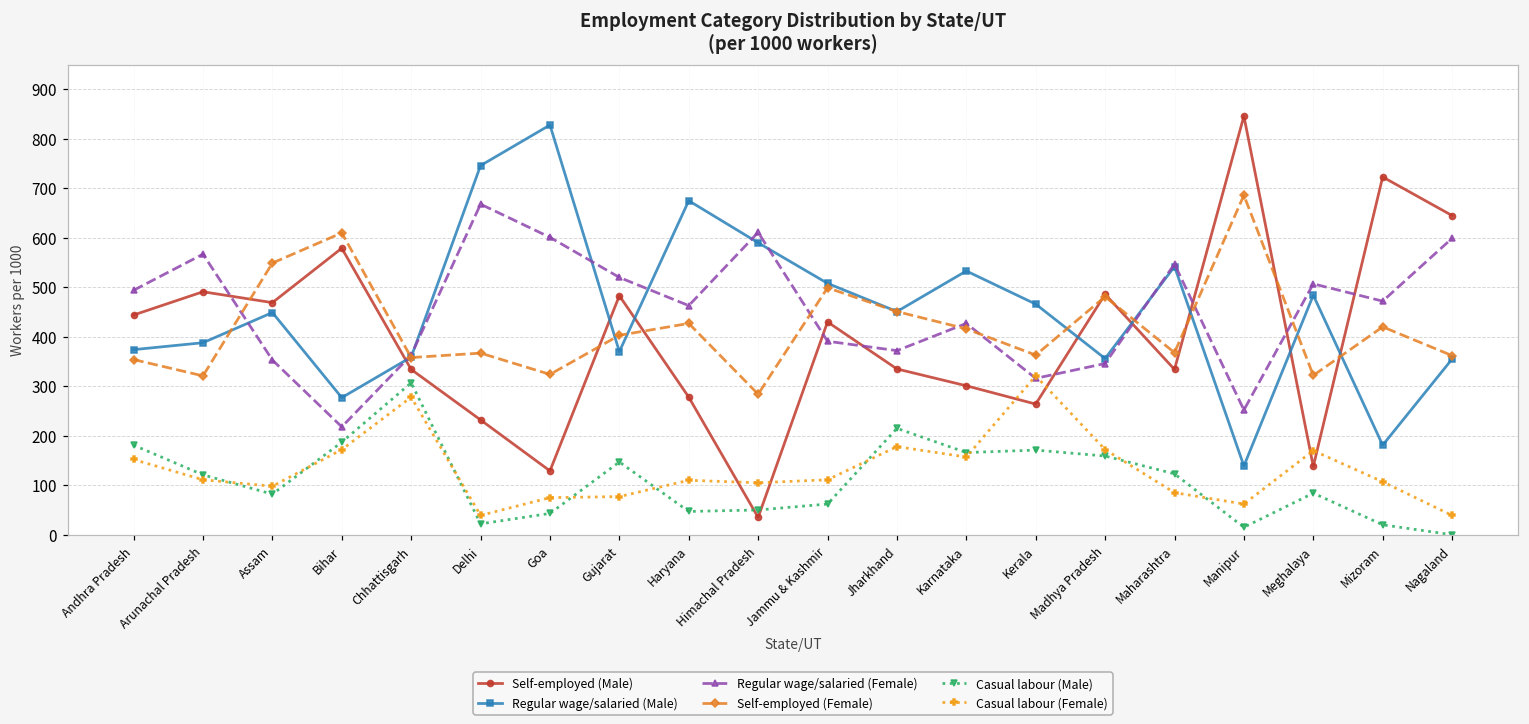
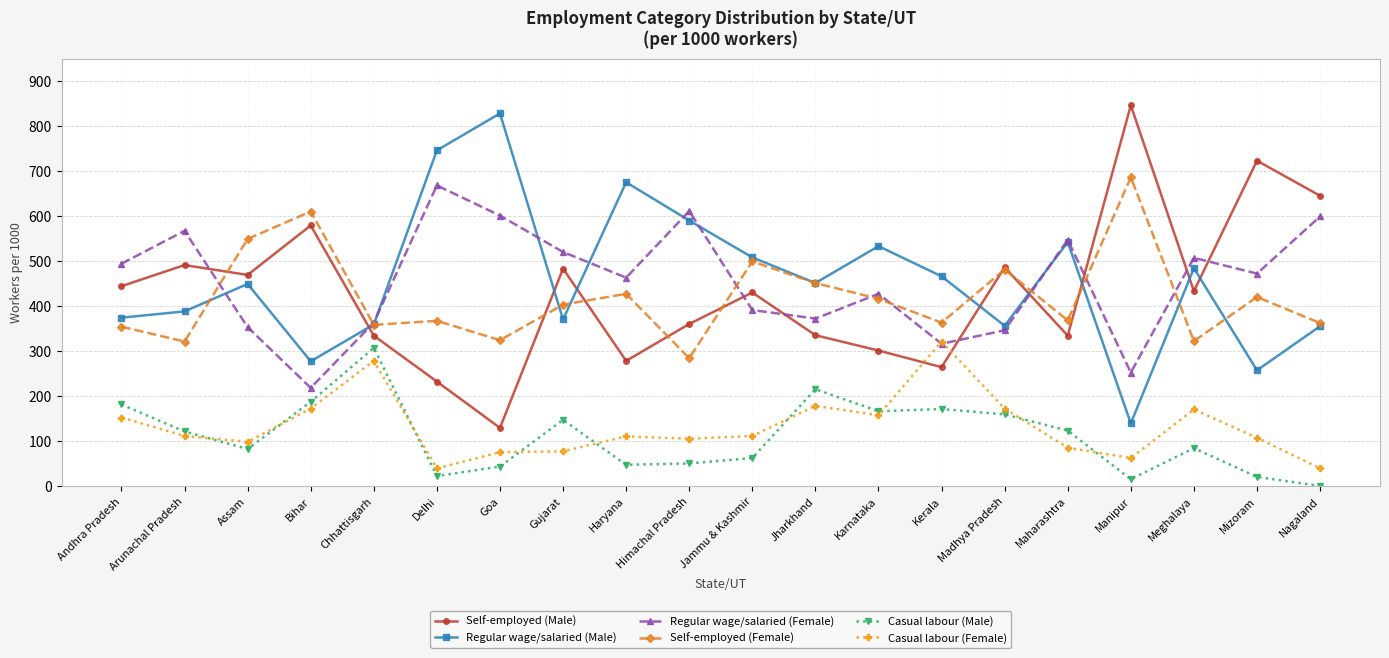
Self-employed (Male), Himachal Pradesh: 40 -> 360
Self-employed (Male), Meghalaya: 140 -> 430
Regular wage/salaried (Male), Mizoram: 180 -> 260
